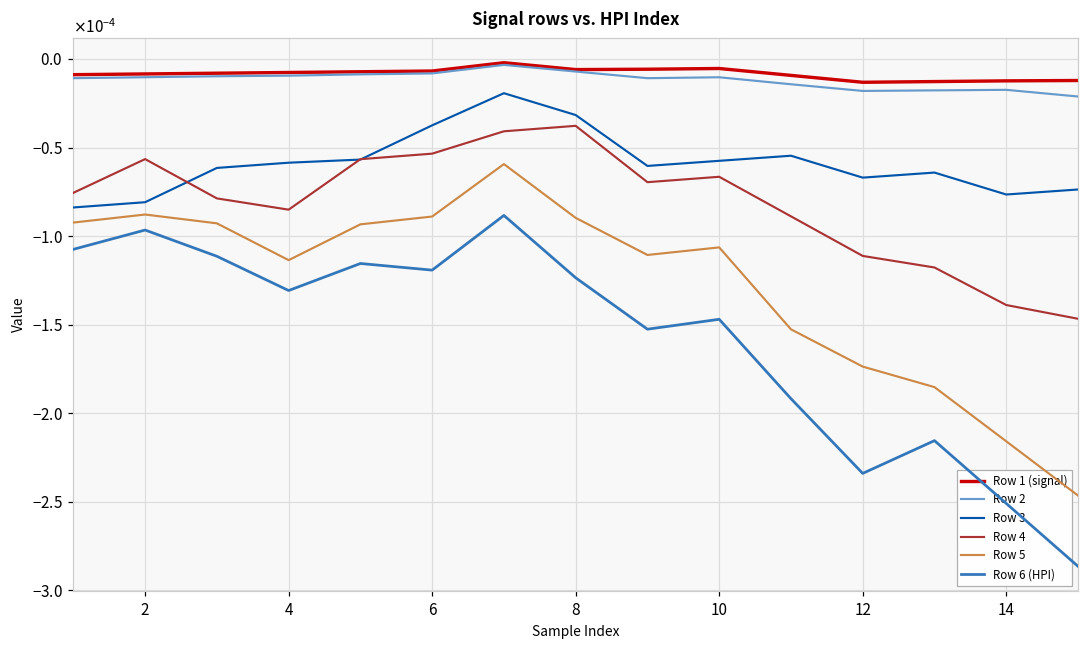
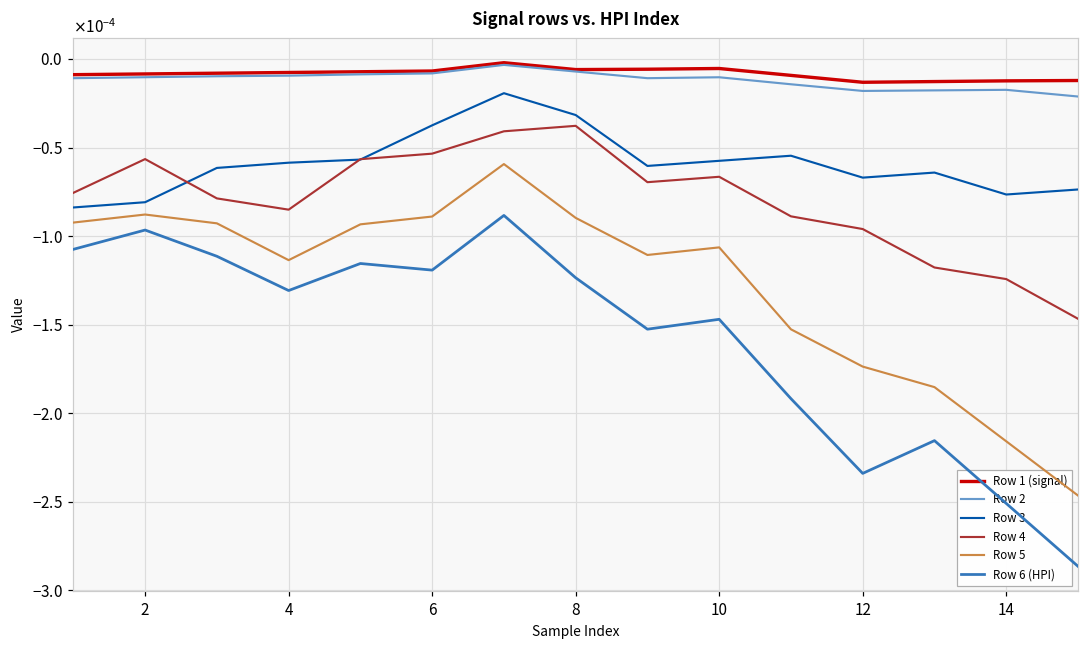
Row 4, 12: -0.000111 -> -0.000096
Row 4, 14: -0.000139 -> -0.000124
